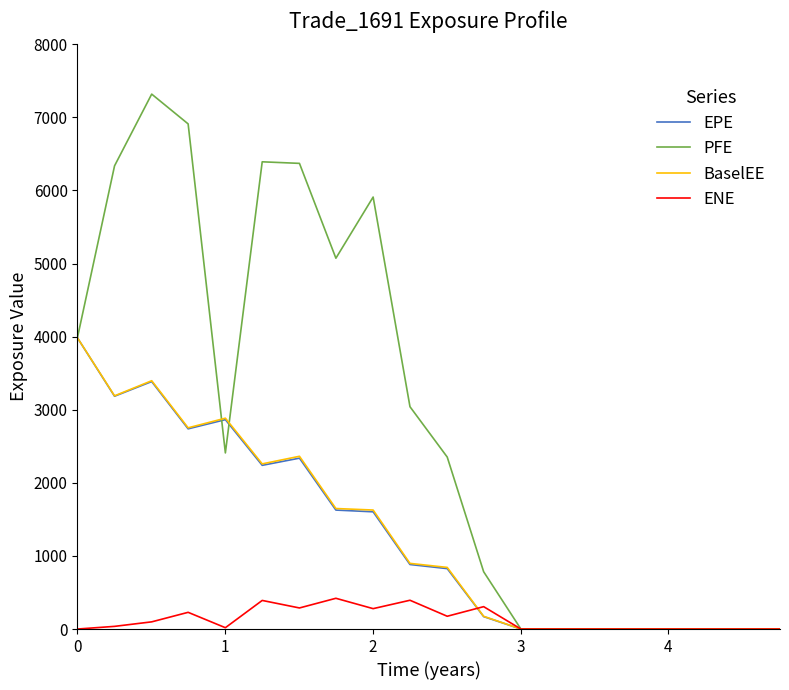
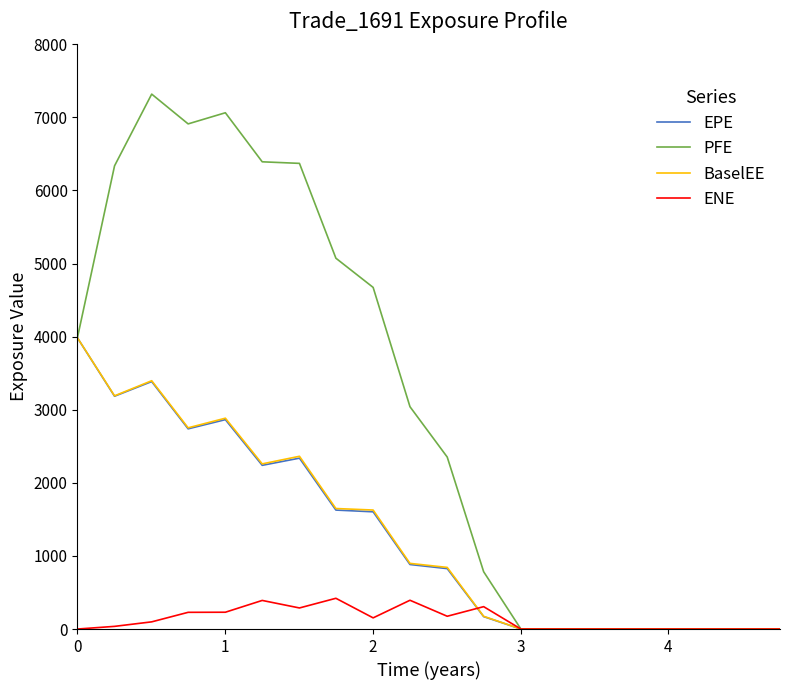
PFE, 1: 2400 -> 7100
ENE, 1: 0 -> 200
PFE, 2: 5900 -> 4700
ENE, 2: 300 -> 200
